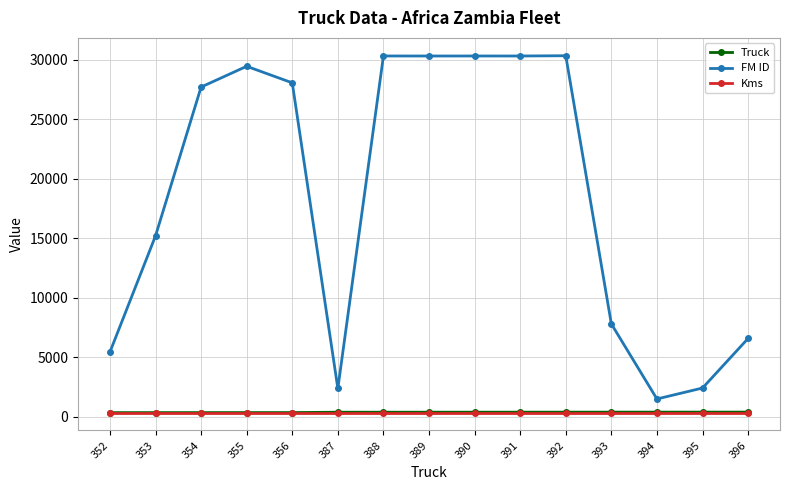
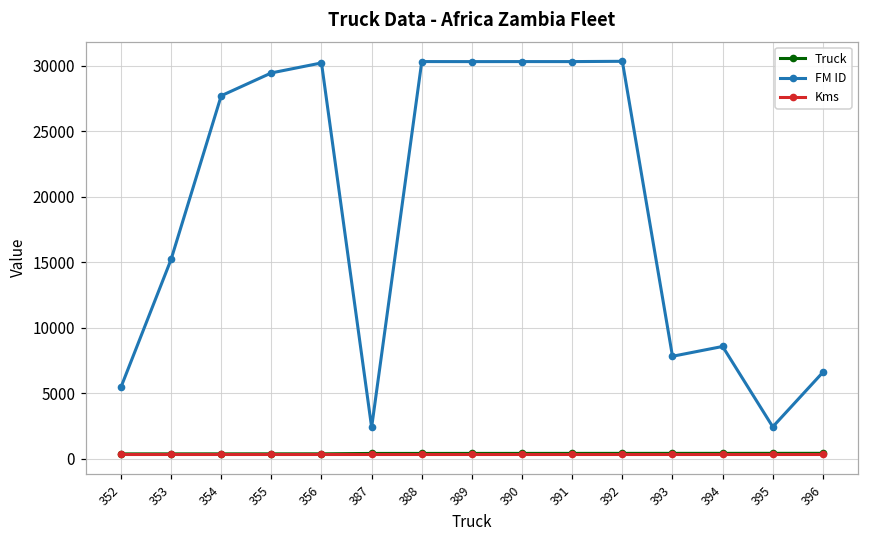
FM ID, 356: 28100 -> 30200
FM ID, 394: 1500 -> 8600
